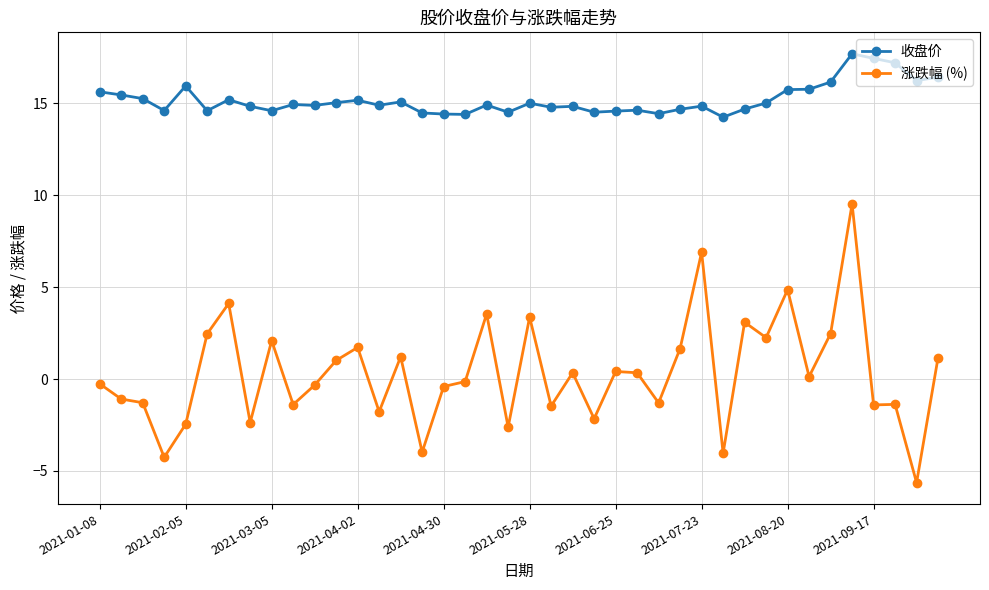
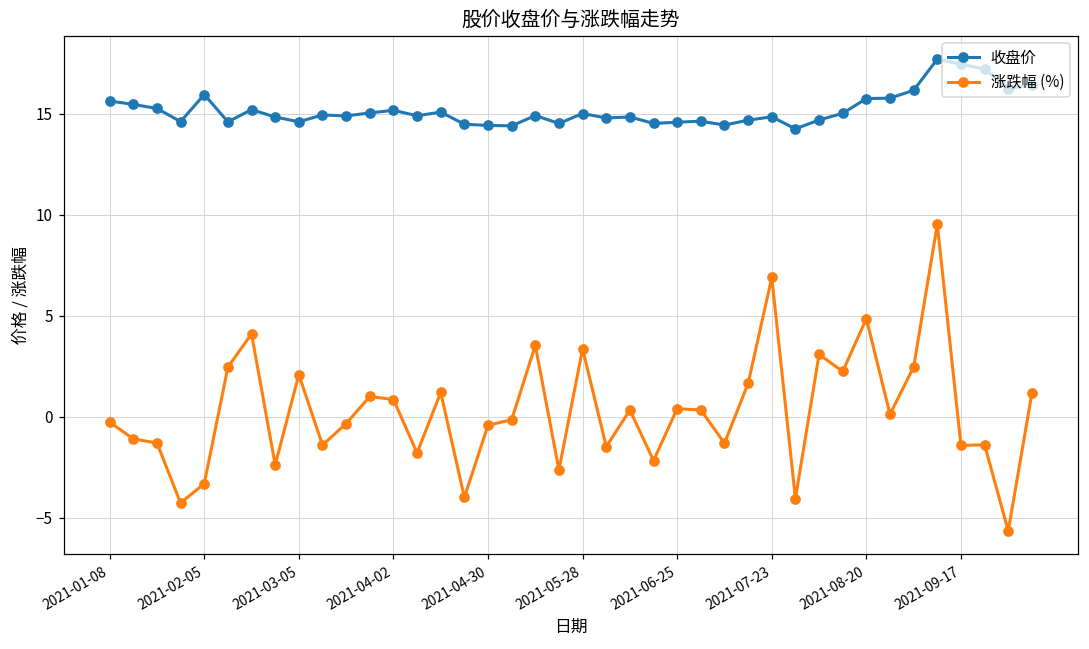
涨跌幅 (%), 2021-02-05: -2.5 -> -3.3
涨跌幅 (%), 2021-04-02: 1.7 -> 0.9
